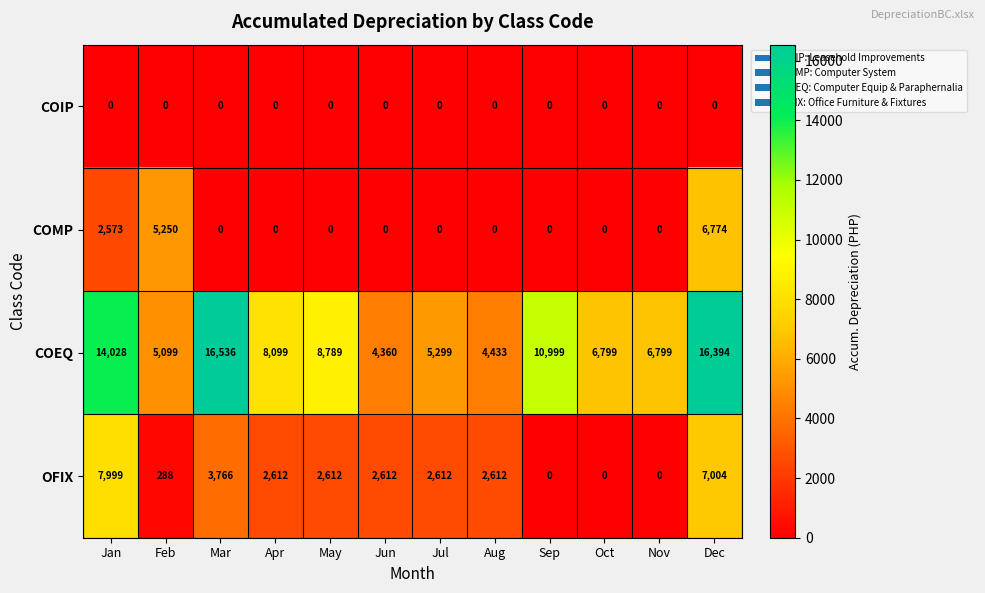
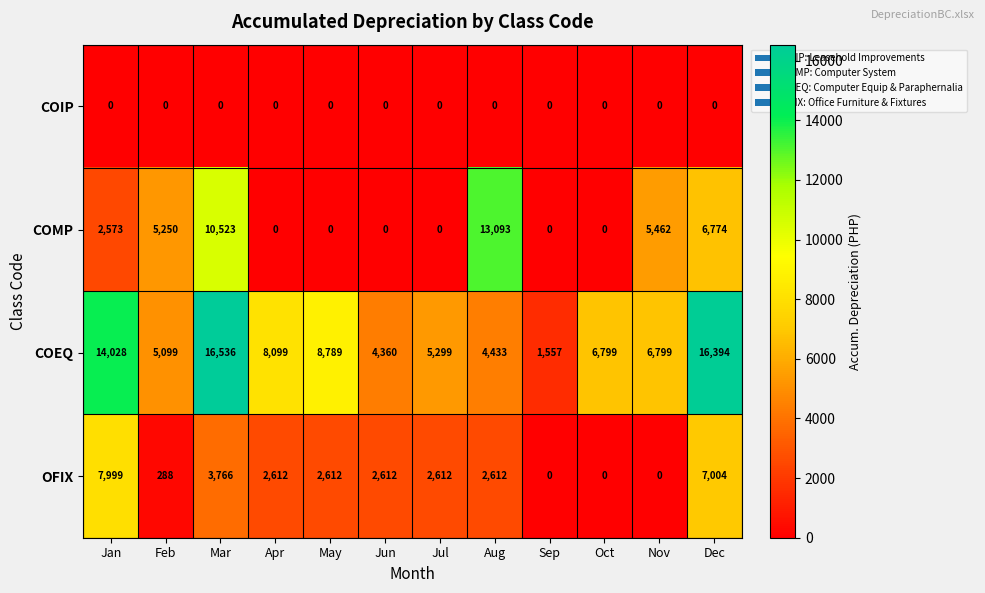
COMP, Mar: 0 -> 10,523
COMP, Aug: 0 -> 13,093
COMP, Nov: 0 -> 5,462
COEQ, Sep: 10,999 -> 1,557
